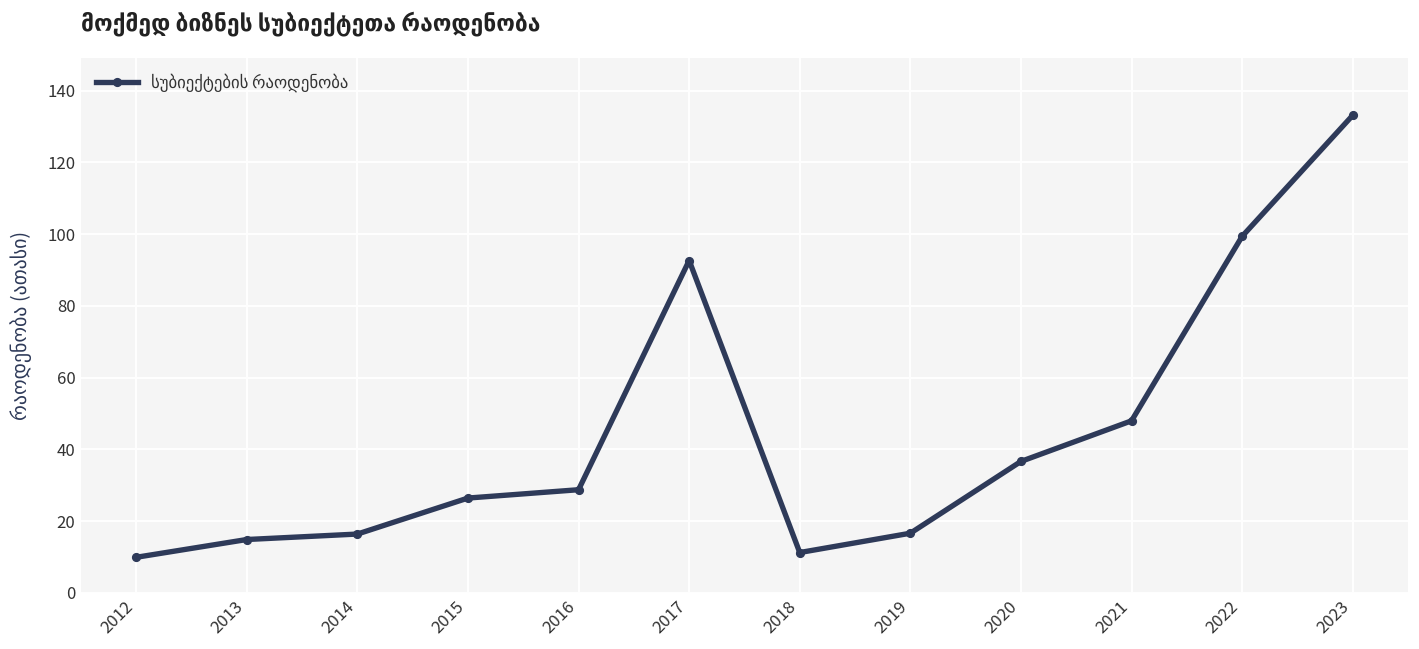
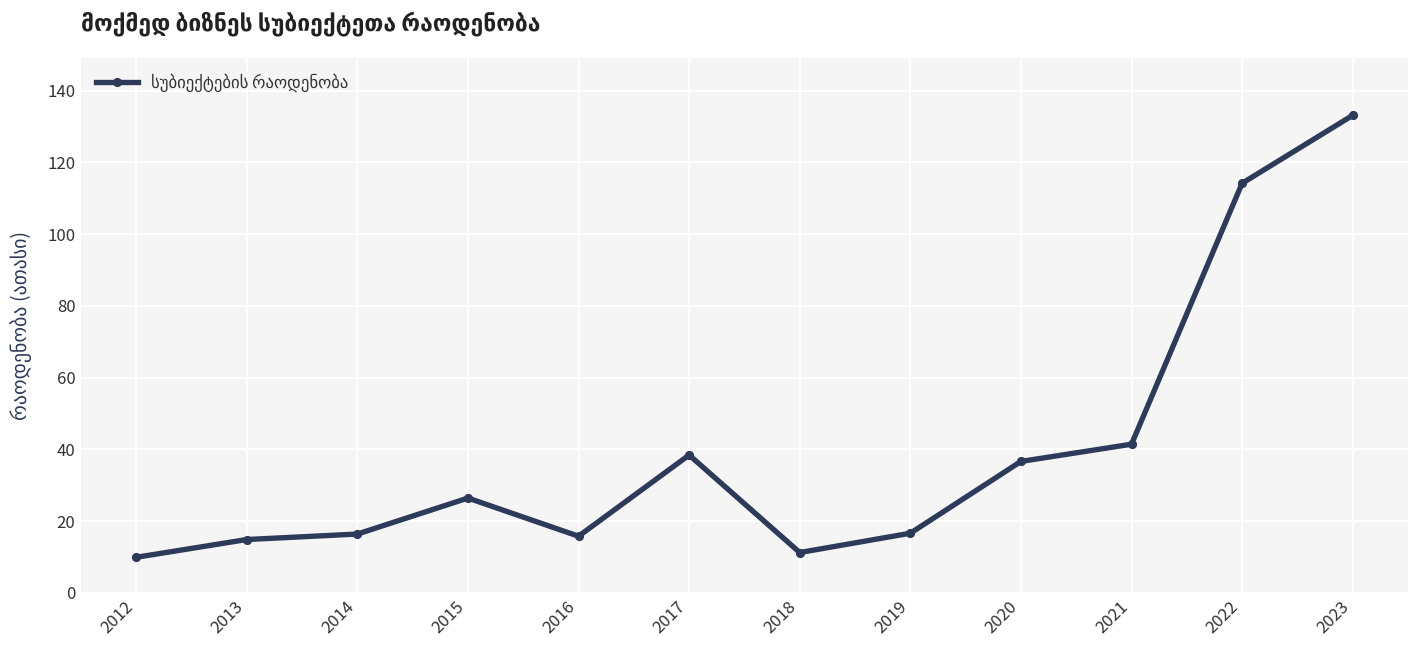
2016: 29 -> 16
2017: 93 -> 38
2021: 48 -> 41
2022: 99 -> 114
